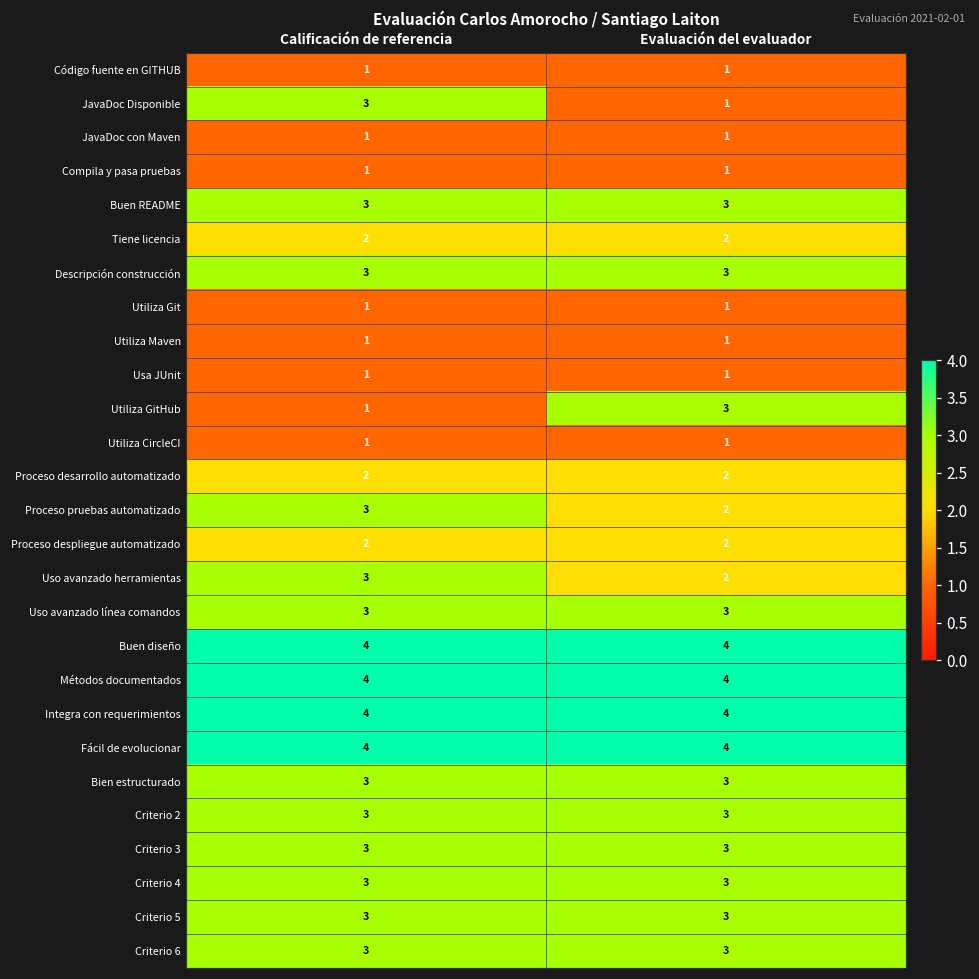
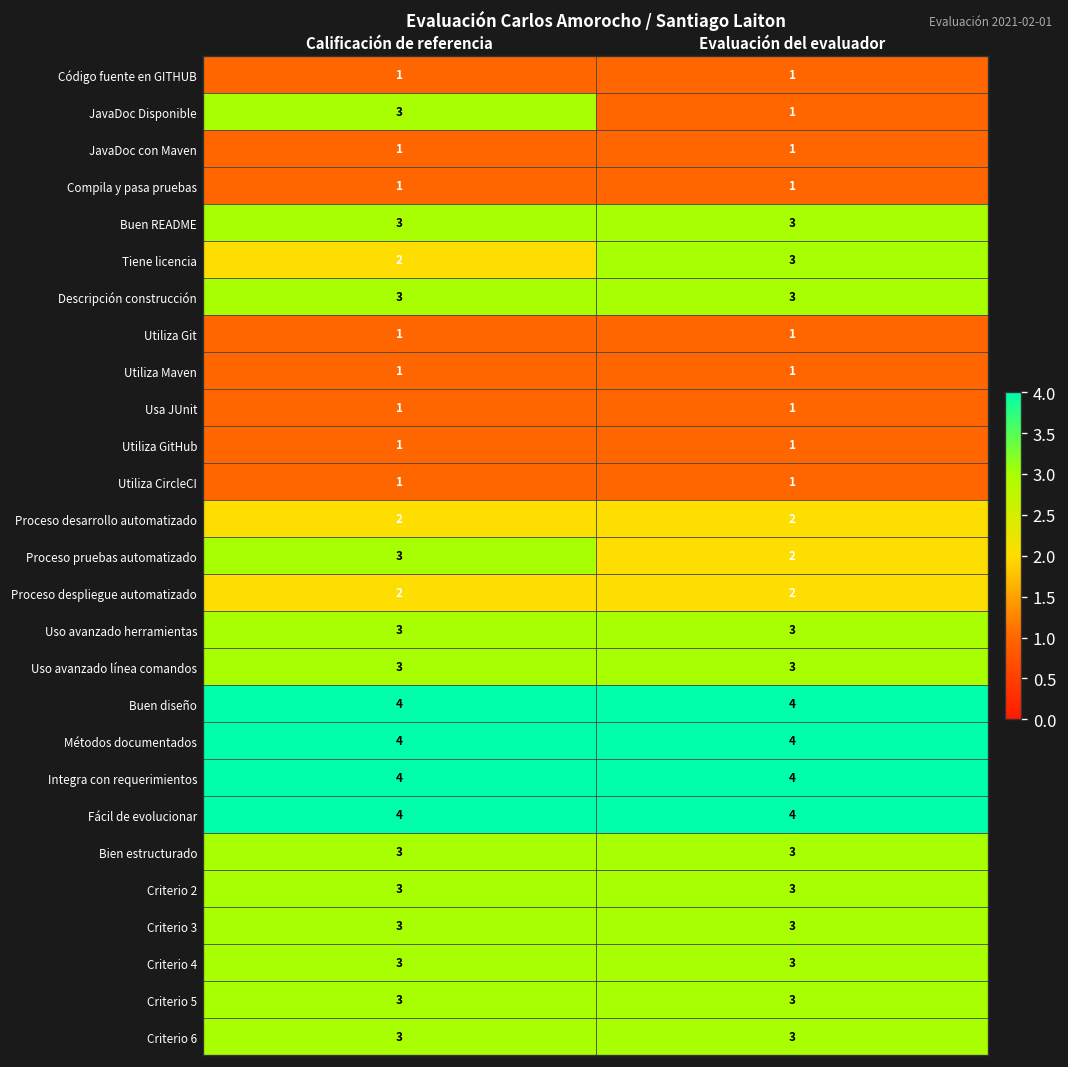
Tiene licencia, Evaluación del evaluador: 2 -> 3
Utiliza GitHub, Evaluación del evaluador: 3 -> 1
Uso avanzado herramientas, Evaluación del evaluador: 2 -> 3
